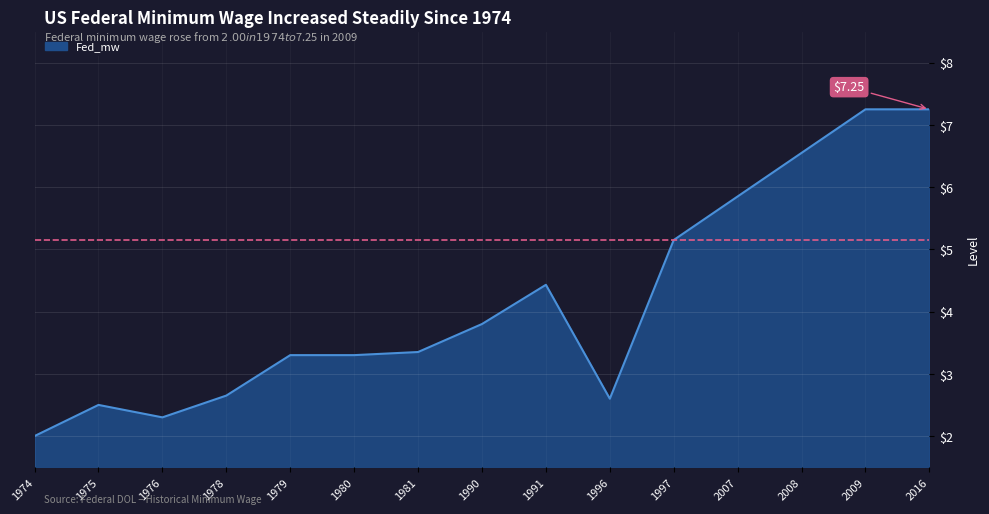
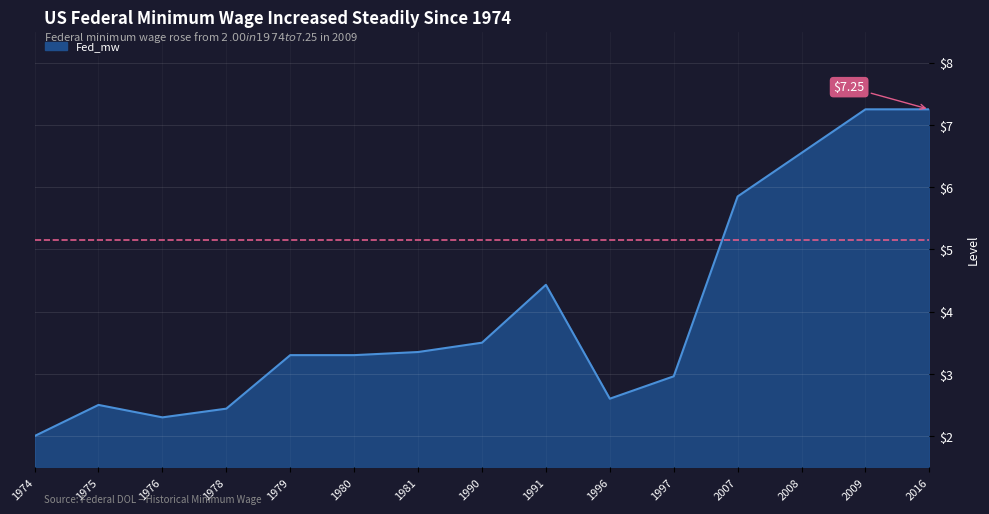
1978: $2.7 -> $2.4
1990: $3.8 -> $3.5
1997: $5.2 -> $3.0
